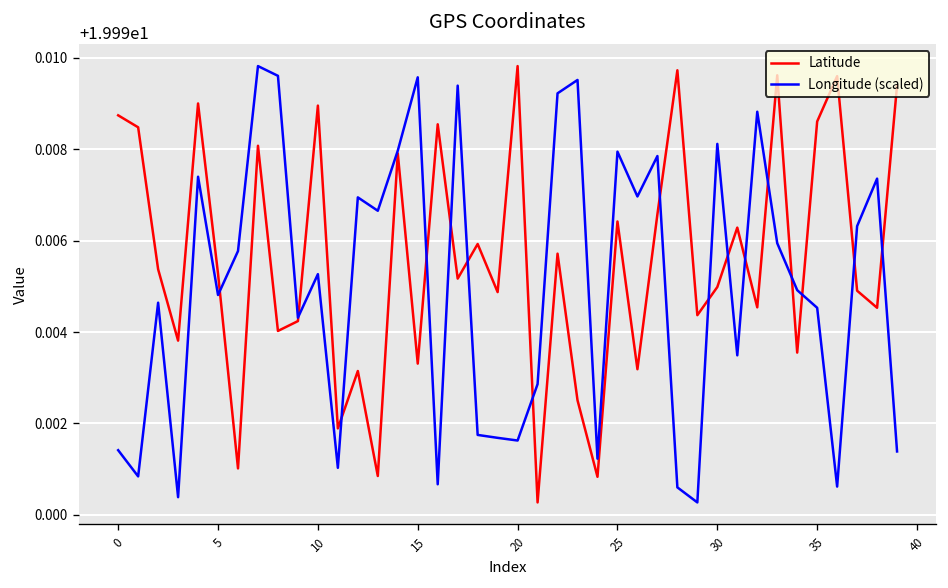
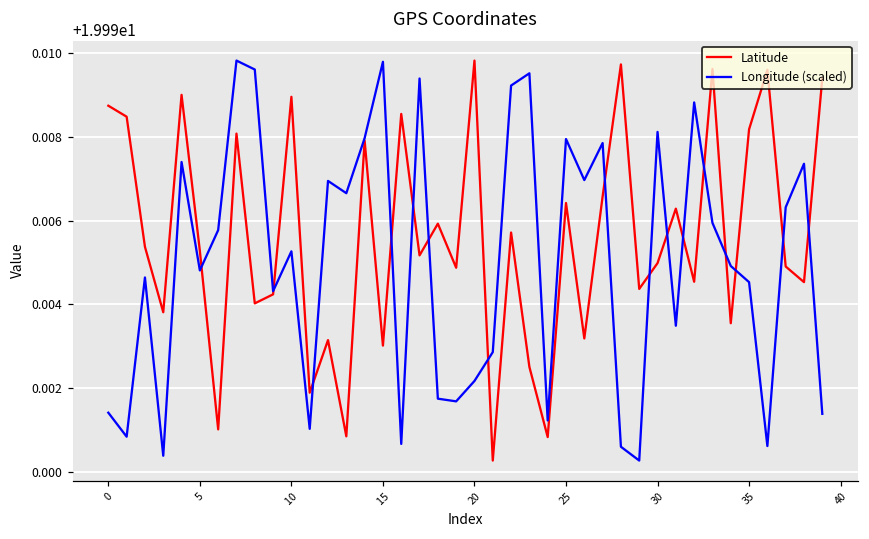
Latitude, 15: 19.9933 -> 19.9930
Longitude (scaled), 15: 19.9996 -> 19.9998
Longitude (scaled), 20: 19.9916 -> 19.9922
Latitude, 35: 19.9986 -> 19.9982
